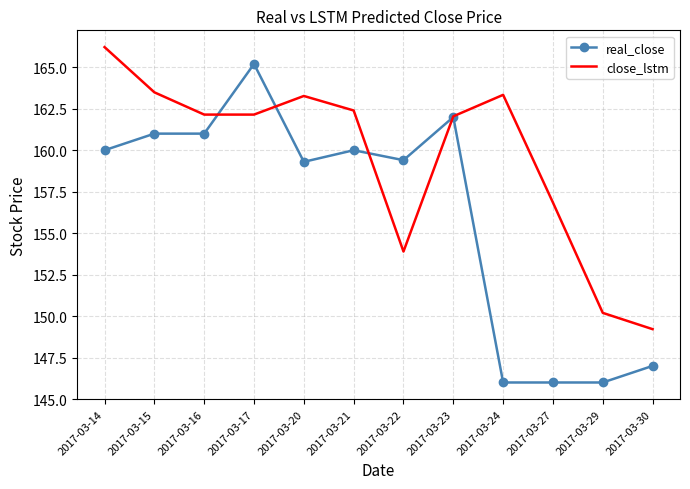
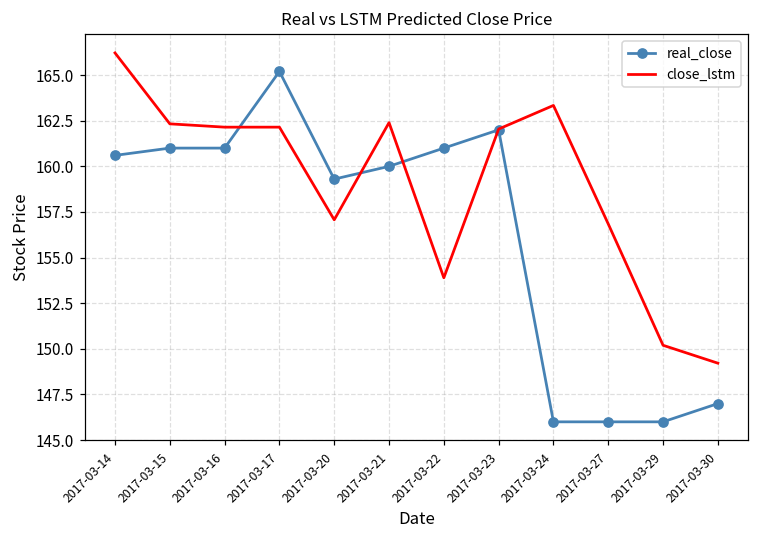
real_close, 2017-03-14: 160.0 -> 160.6
close_lstm, 2017-03-15: 163.5 -> 162.3
close_lstm, 2017-03-20: 163.3 -> 157.1
real_close, 2017-03-22: 159.4 -> 161.0
